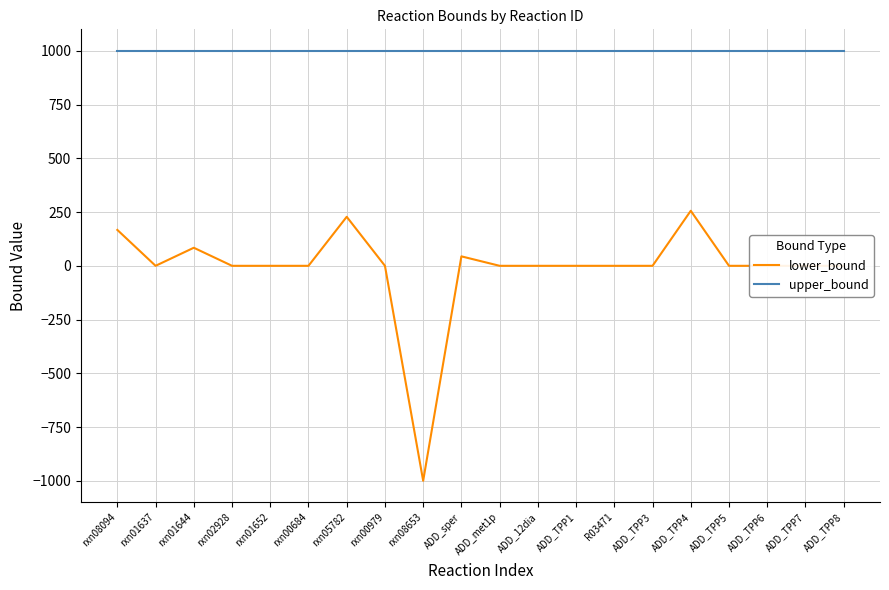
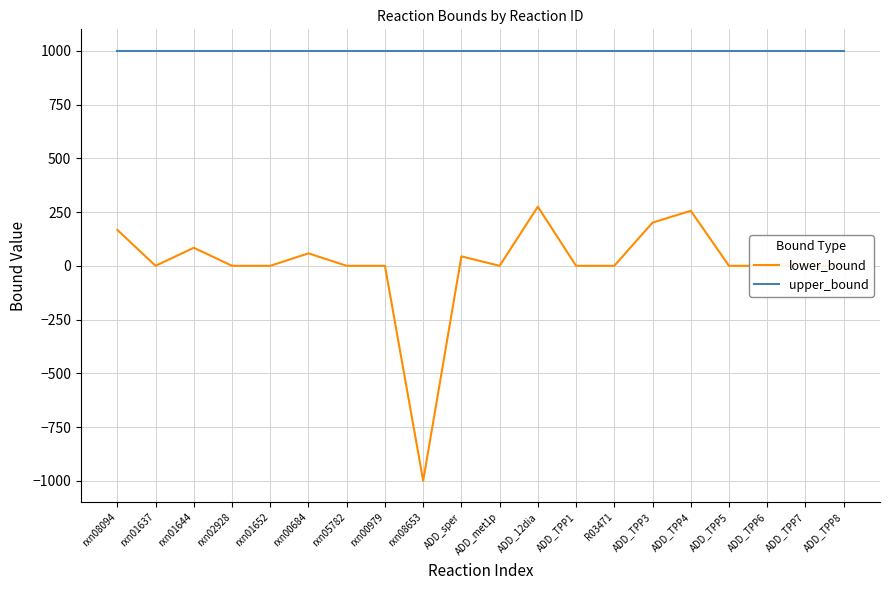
lower_bound, rxn00684: 0 -> 60
lower_bound, rxn05782: 230 -> 0
lower_bound, ADD_12dia: 0 -> 280
lower_bound, ADD_TPP3: 0 -> 200
